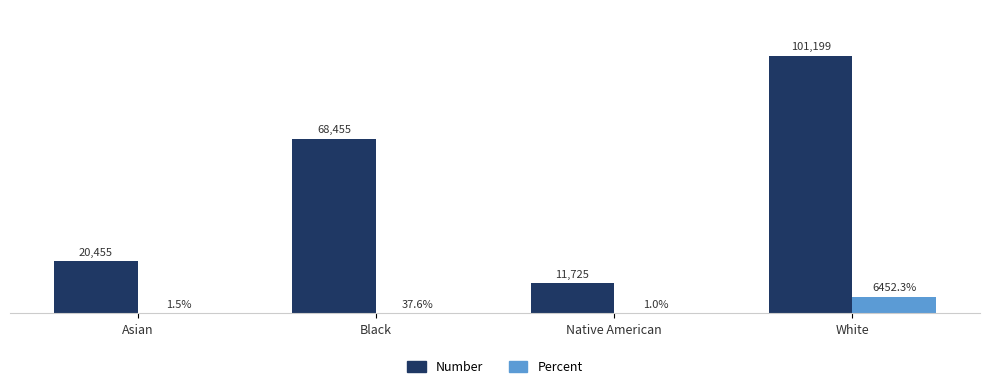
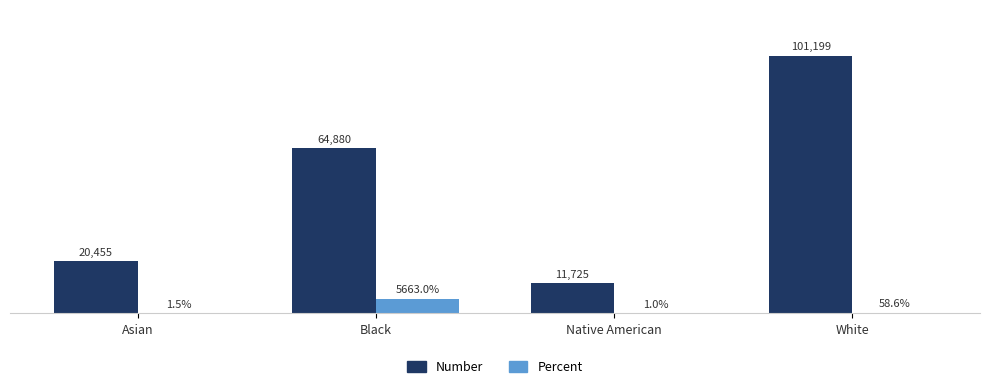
Number, Black: 68,455 -> 64,880
Percent, Black: 37.6% -> 5663.0%
Percent, White: 6452.3% -> 58.6%
